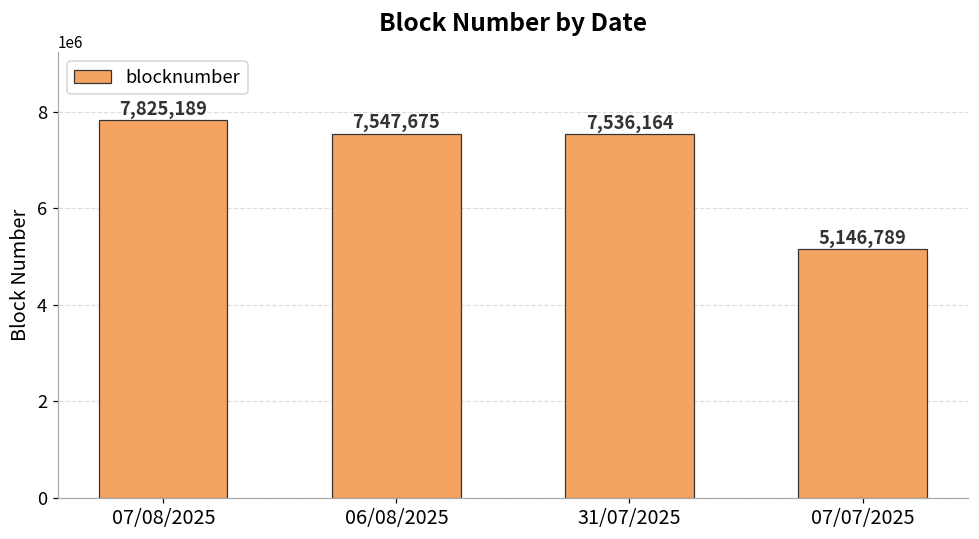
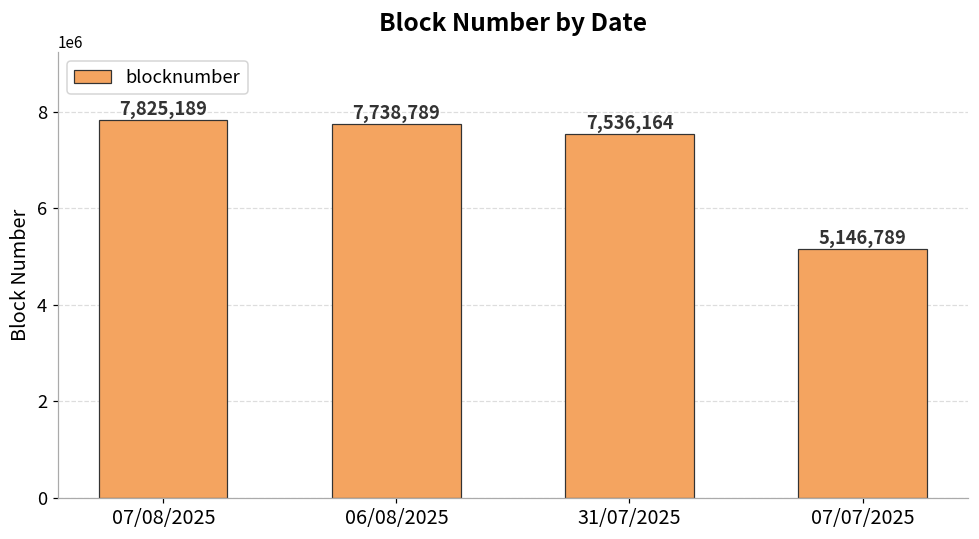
06/08/2025: 7,547,675 -> 7,738,789
